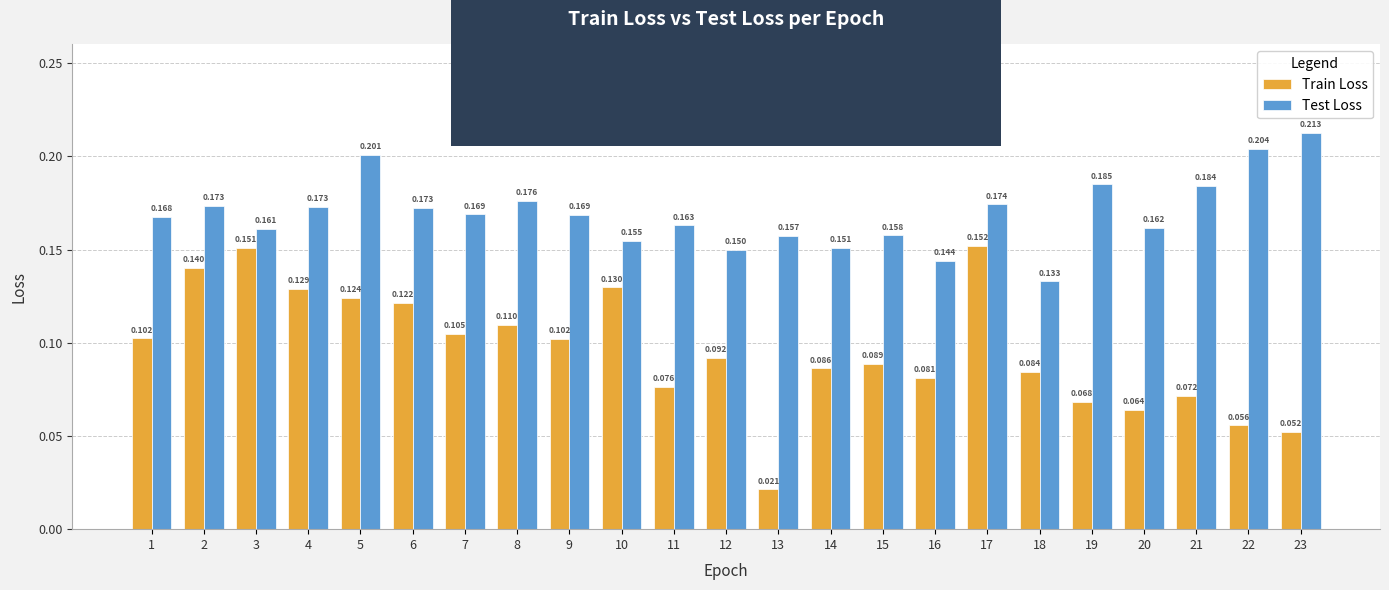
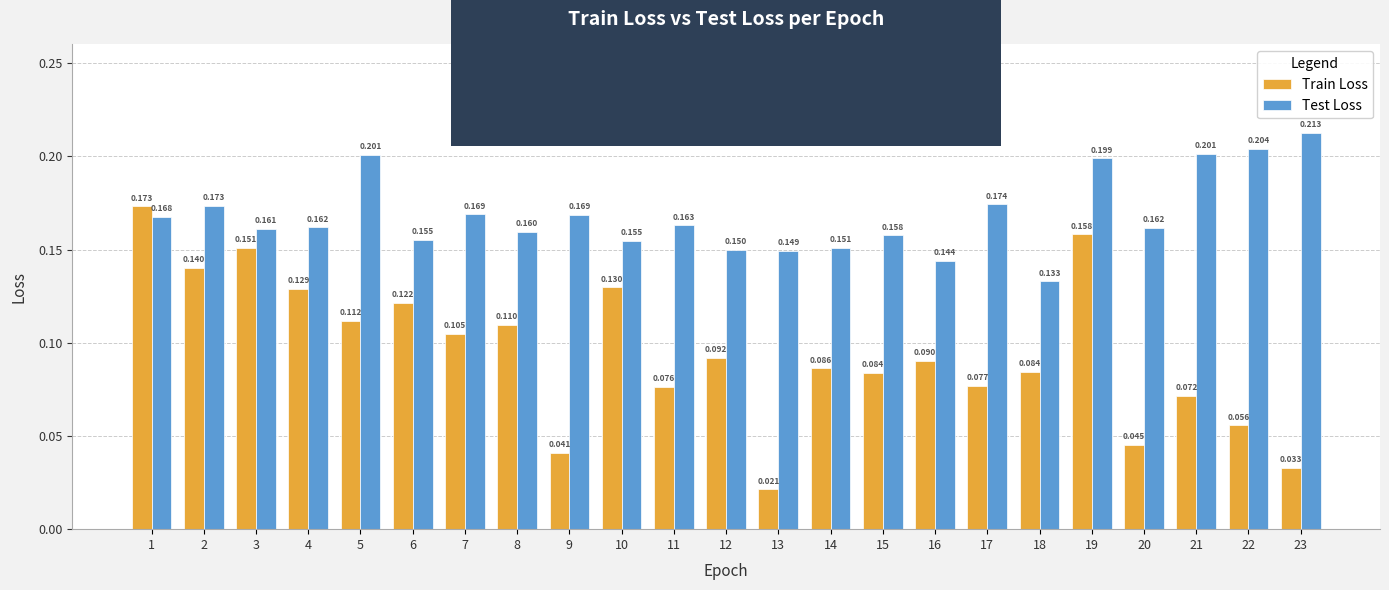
Train Loss, 1: 0.102 -> 0.173
Test Loss, 4: 0.173 -> 0.162
Train Loss, 5: 0.124 -> 0.112
Test Loss, 6: 0.173 -> 0.155
Test Loss, 8: 0.176 -> 0.160
Train Loss, 9: 0.102 -> 0.041
Test Loss, 13: 0.157 -> 0.149
Train Loss, 15: 0.089 -> 0.084
Train Loss, 16: 0.081 -> 0.090
Train Loss, 17: 0.152 -> 0.077
Train Loss, 19: 0.068 -> 0.158
Test Loss, 19: 0.185 -> 0.199
Train Loss, 20: 0.064 -> 0.045
Test Loss, 21: 0.184 -> 0.201
Train Loss, 23: 0.052 -> 0.033
